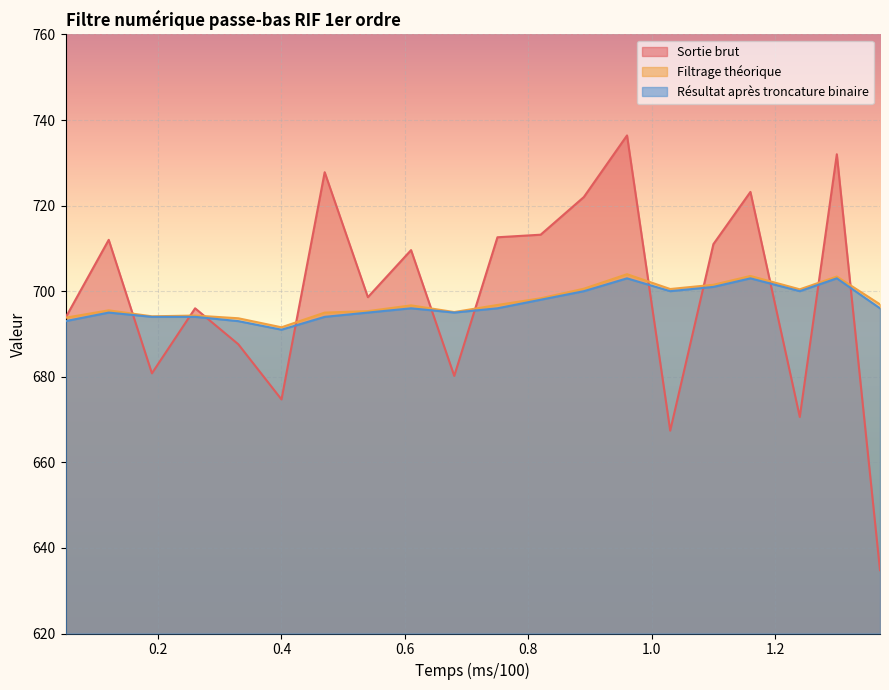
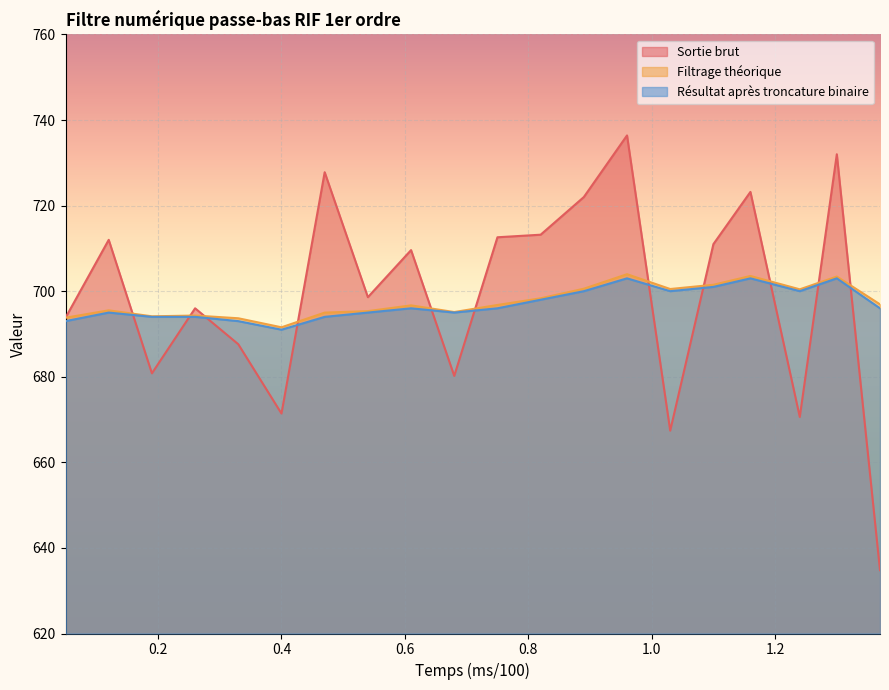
Sortie brut, 0.4: 675 -> 671
